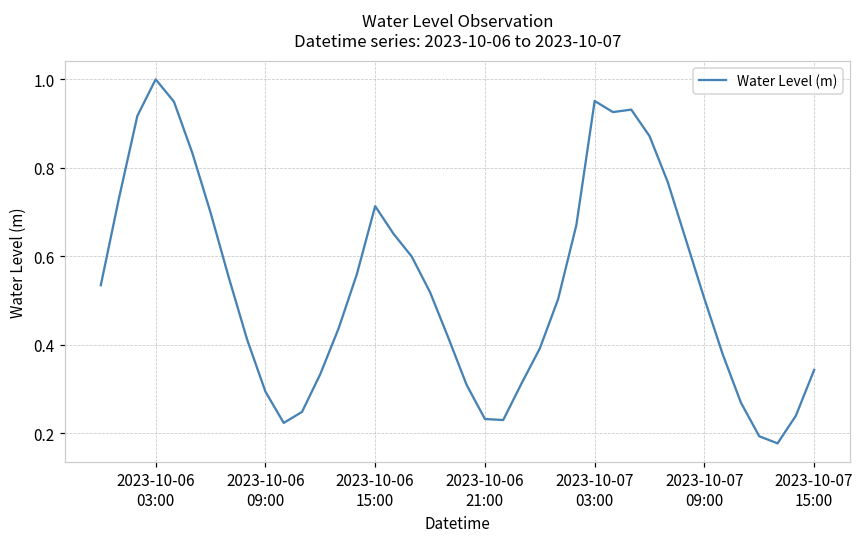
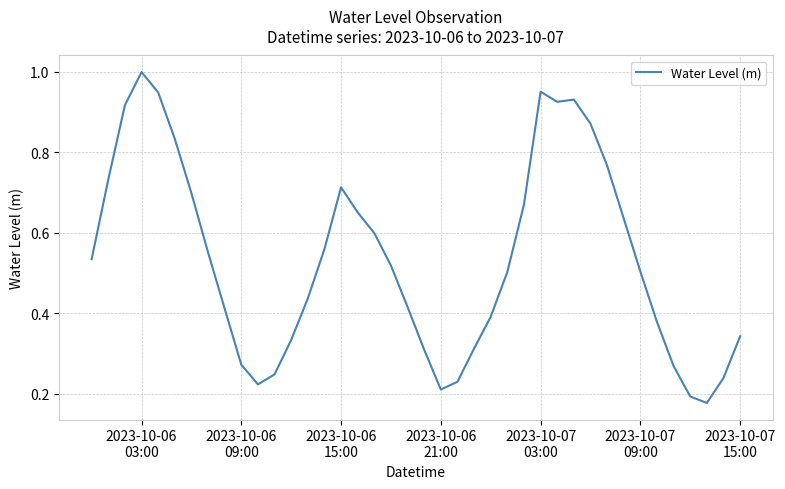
2023-10-06 09:00: 0.29 -> 0.27
2023-10-06 21:00: 0.23 -> 0.21
